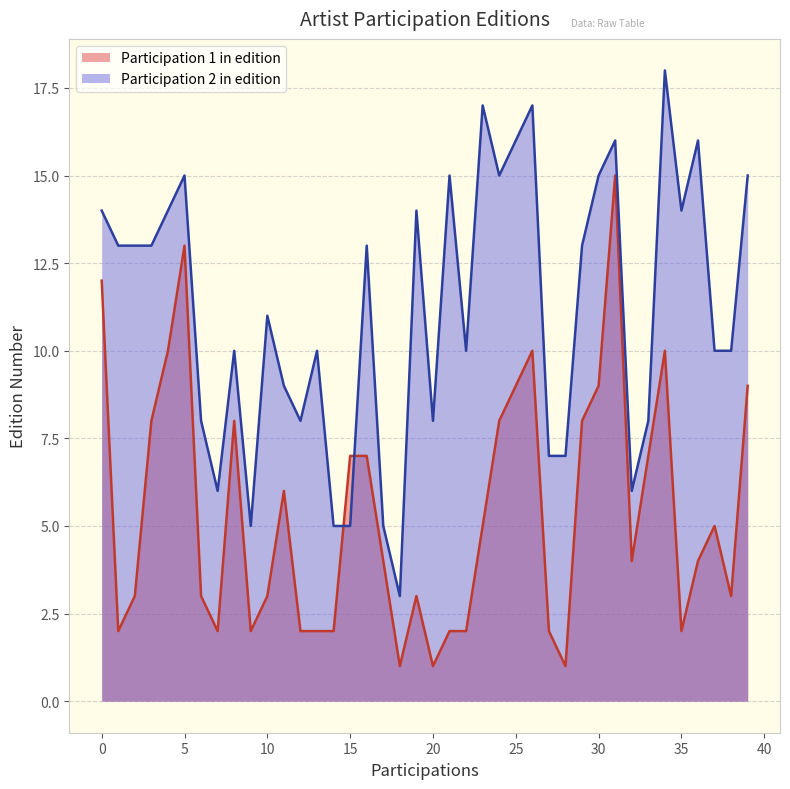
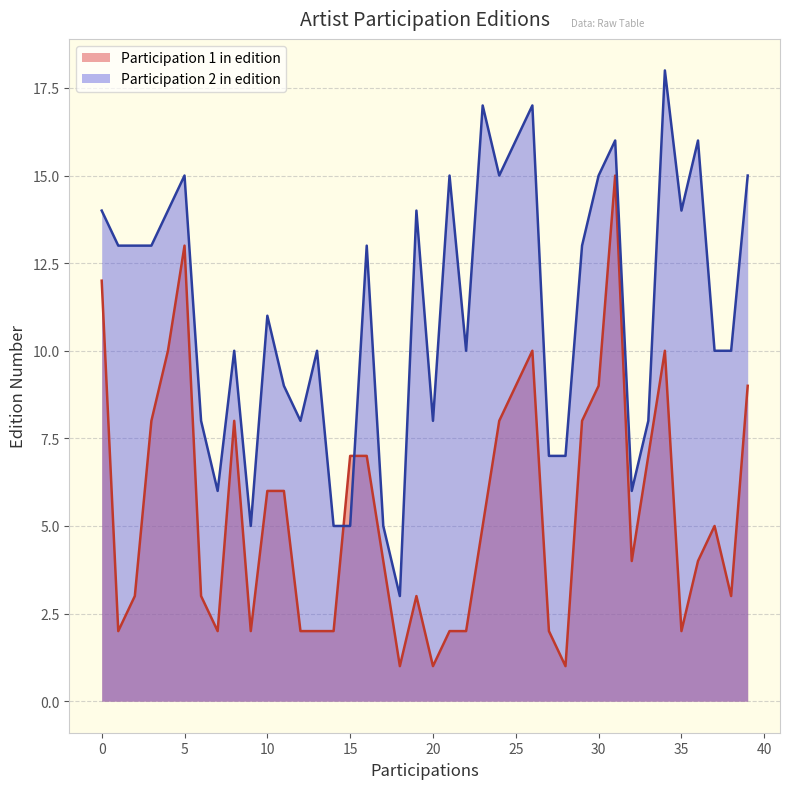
Participation 1 in edition, 10: 3 -> 6
